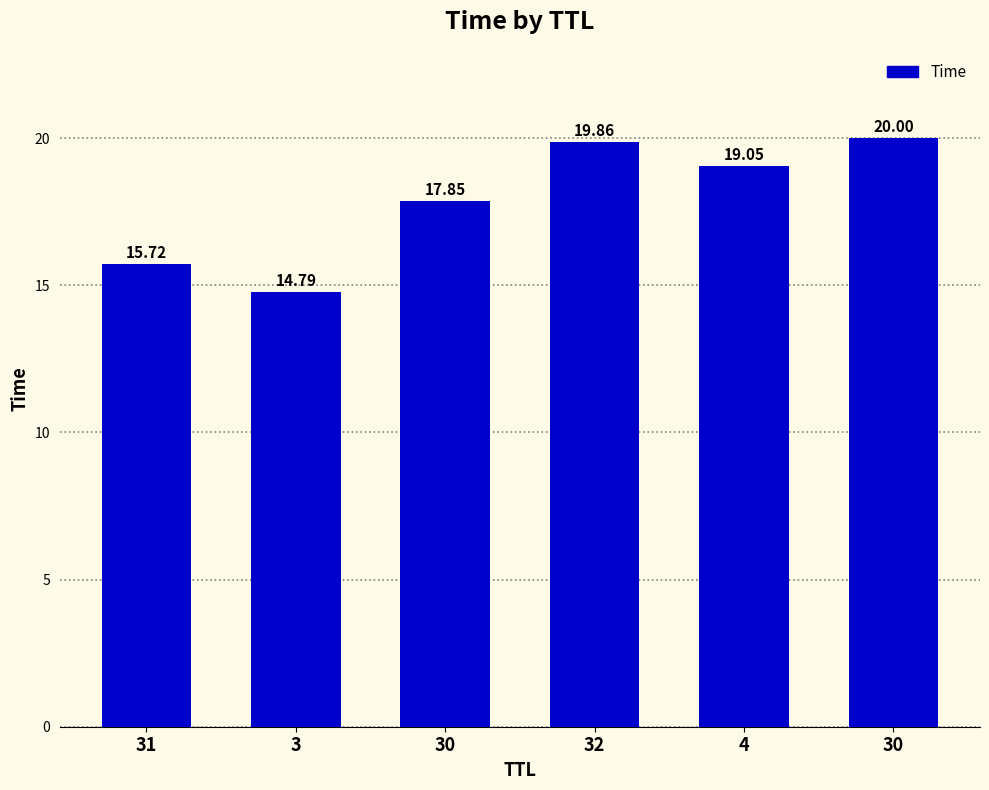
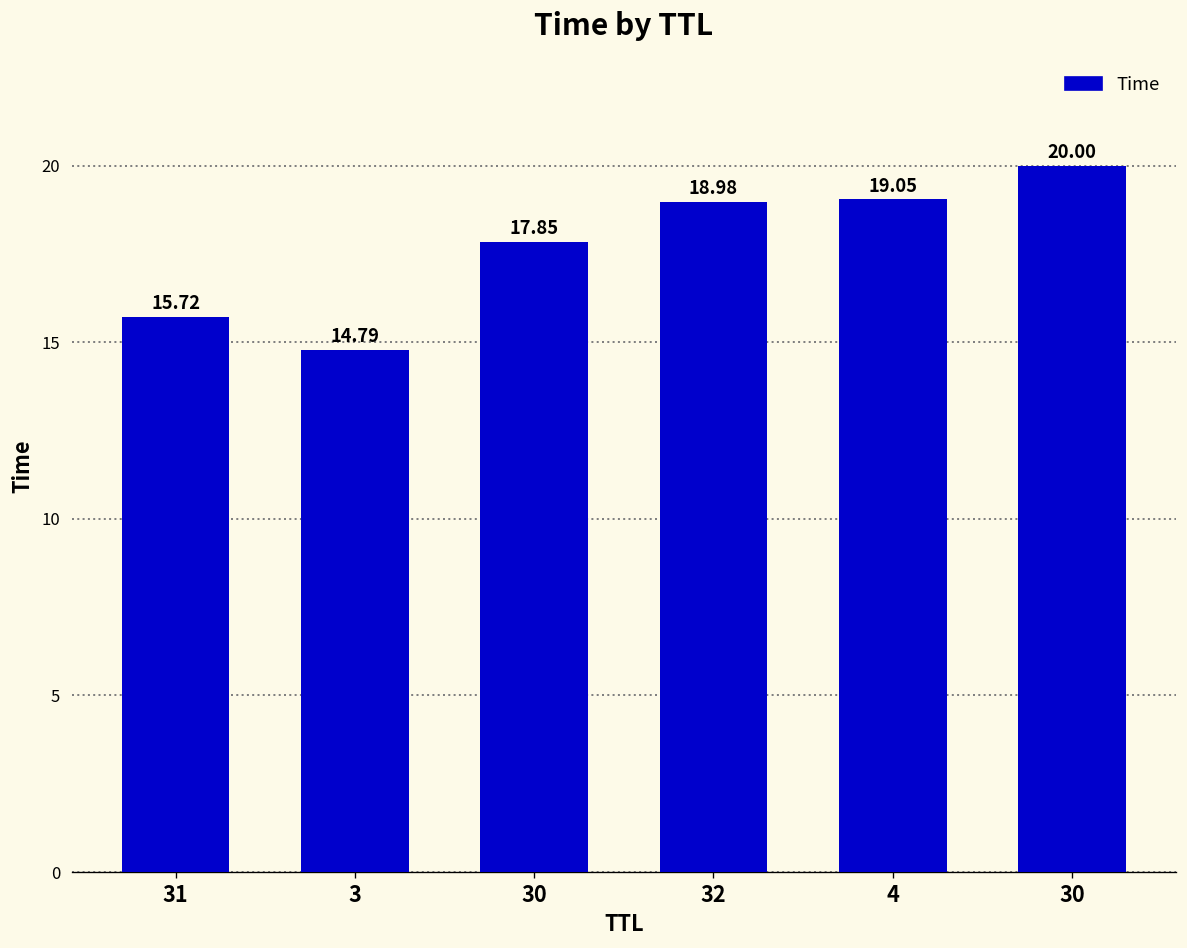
32: 19.86 -> 18.98
